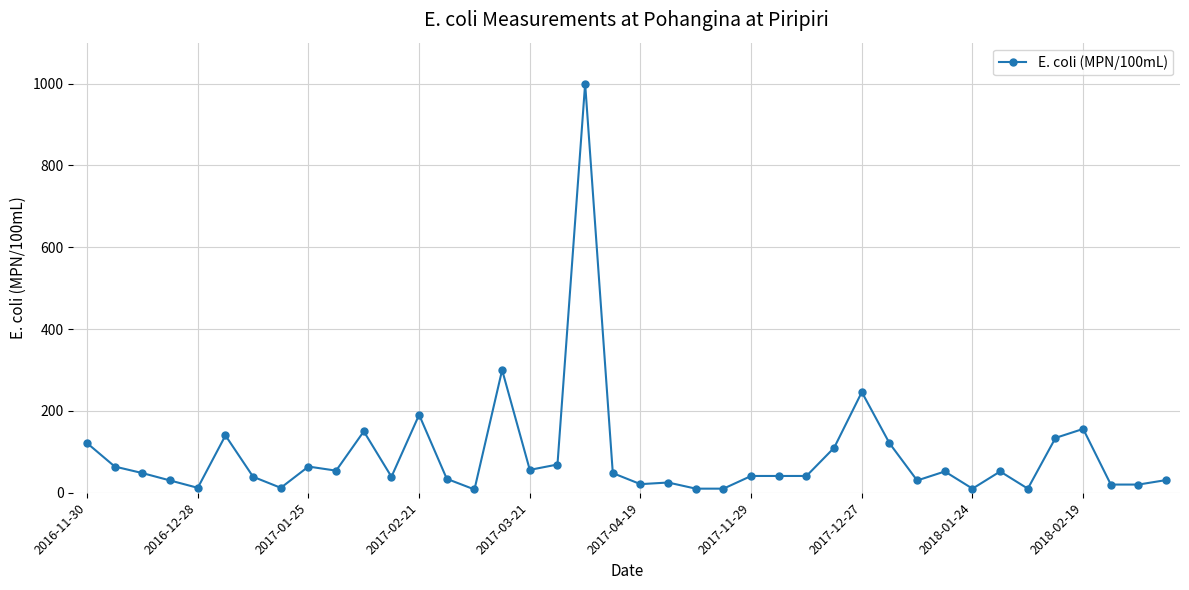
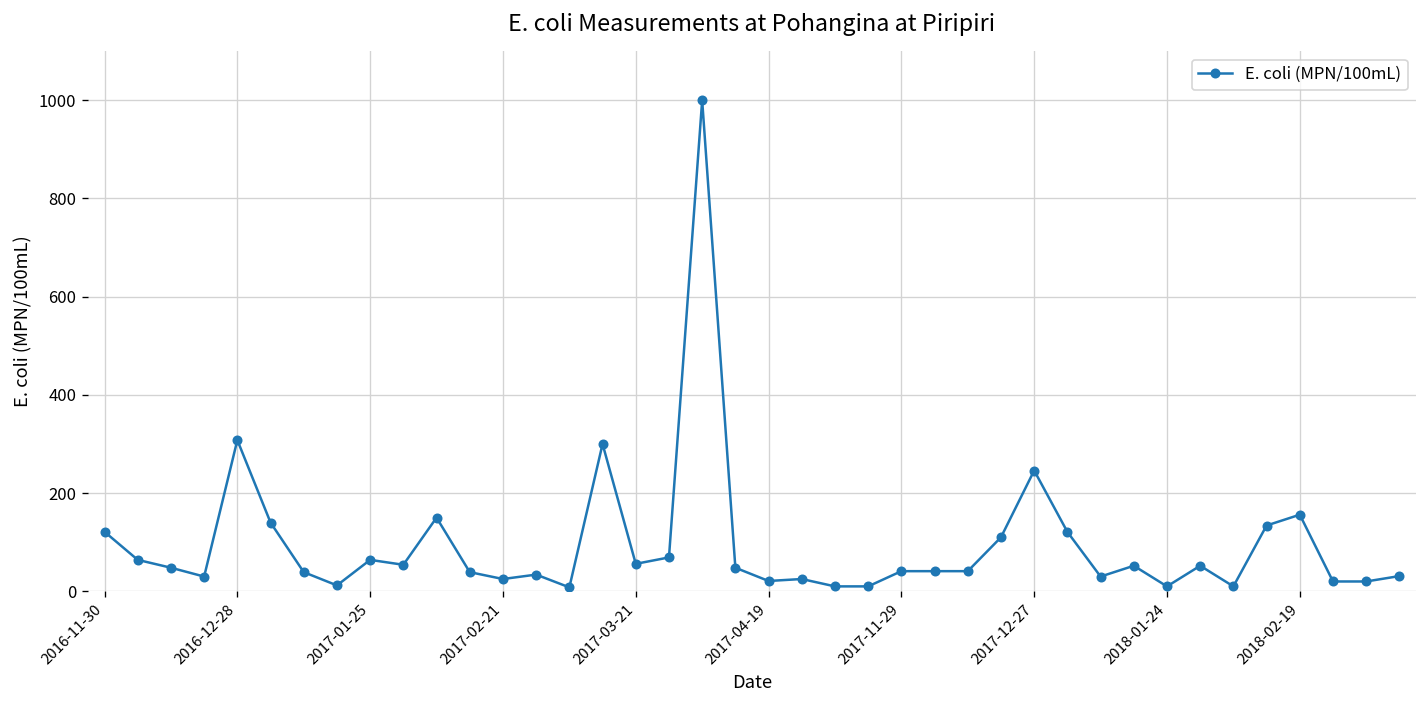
2016-12-28: 10 -> 310
2017-02-21: 190 -> 30
